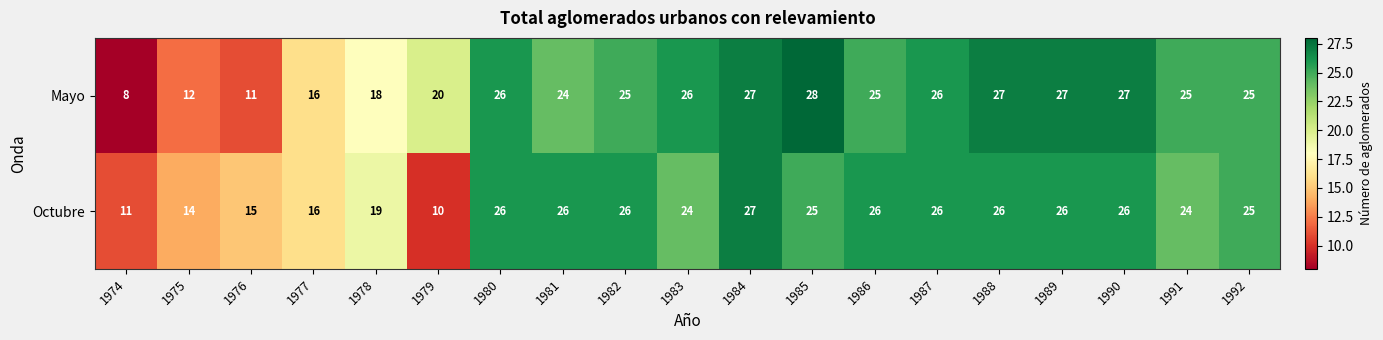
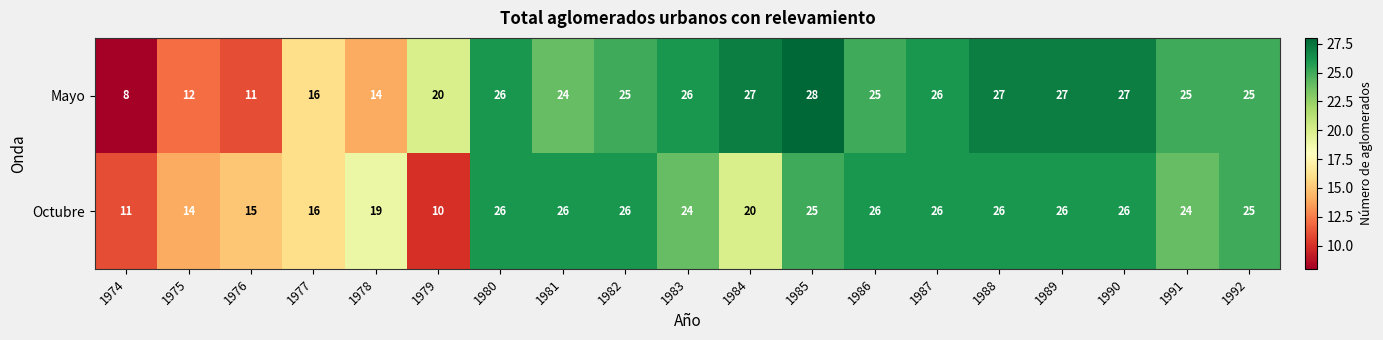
Mayo, 1978: 18 -> 14
Octubre, 1984: 27 -> 20
